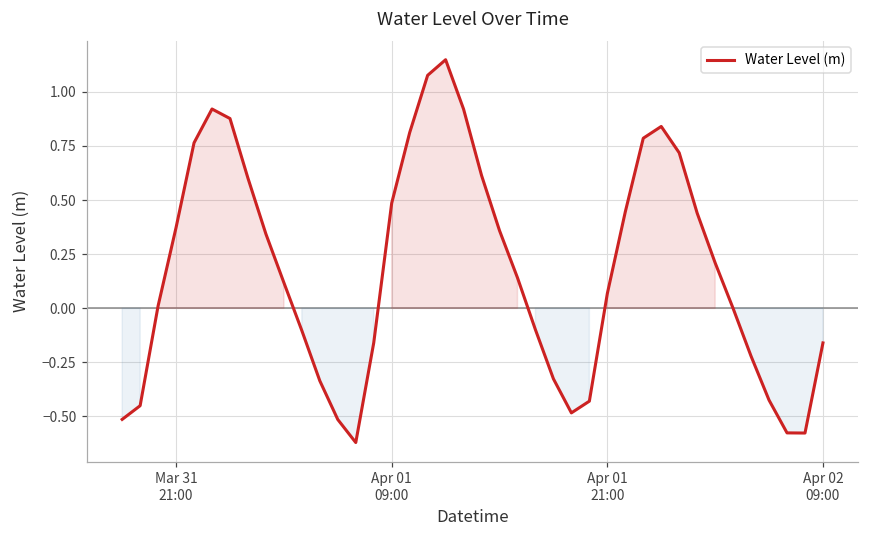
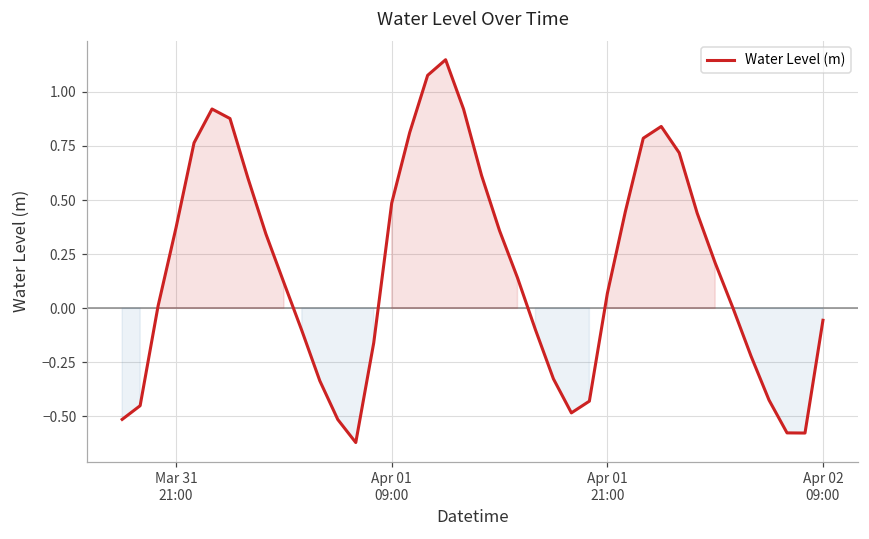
Apr 02 09:00: -0.16 -> -0.06
